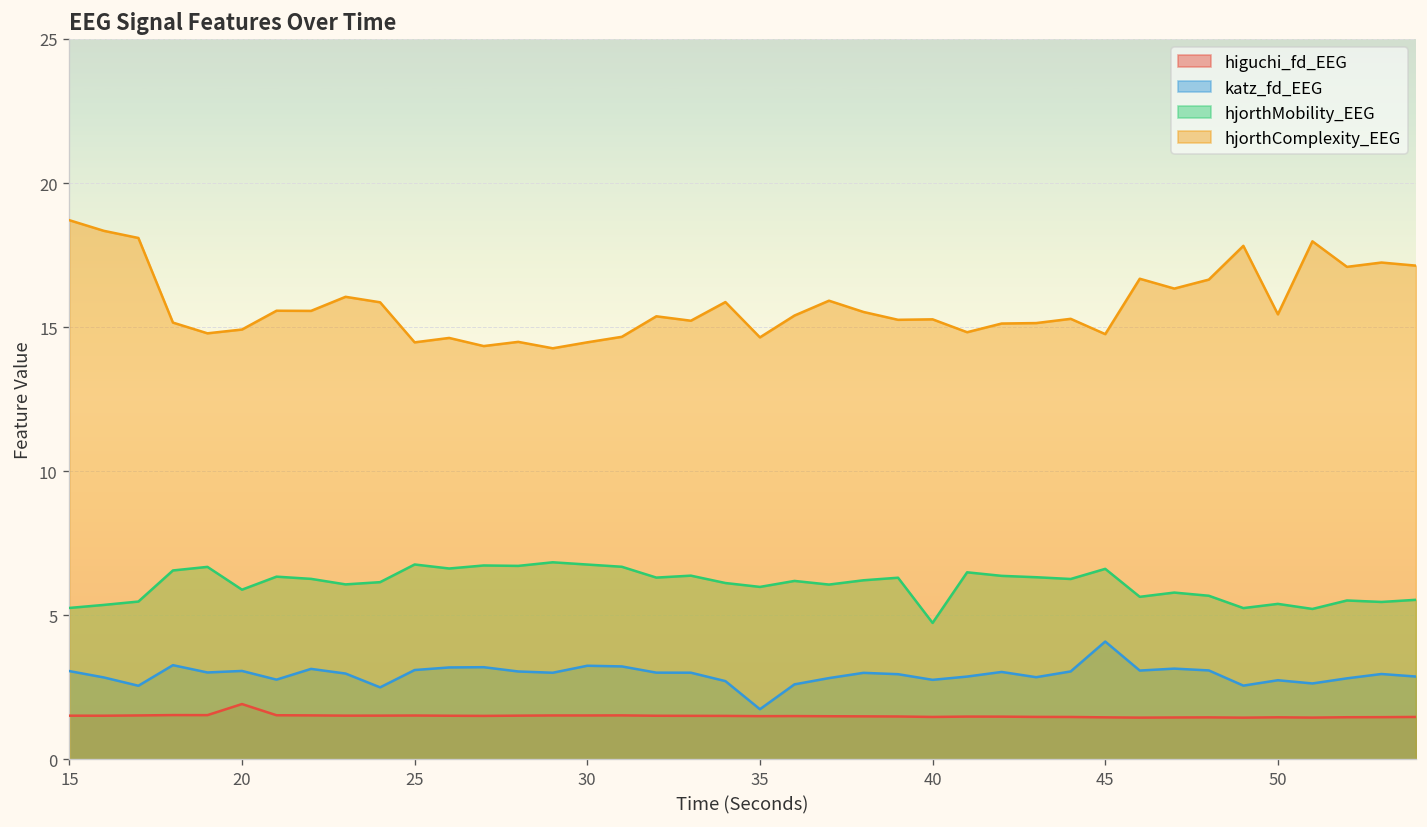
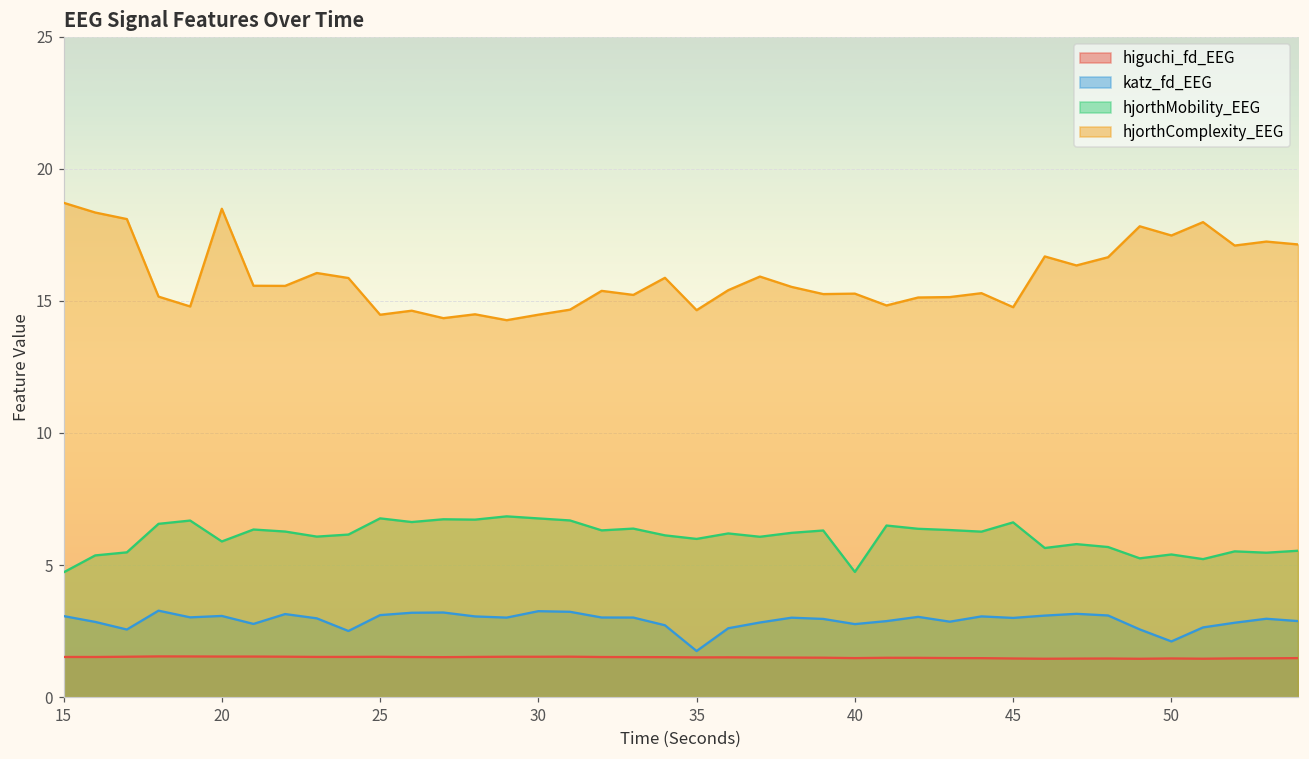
hjorthMobility_EEG, 15: 5.3 -> 4.7
higuchi_fd_EEG, 20: 1.9 -> 1.5
hjorthComplexity_EEG, 20: 14.9 -> 18.5
katz_fd_EEG, 45: 4.1 -> 3.0
katz_fd_EEG, 50: 2.7 -> 2.1
hjorthComplexity_EEG, 50: 15.4 -> 17.5
